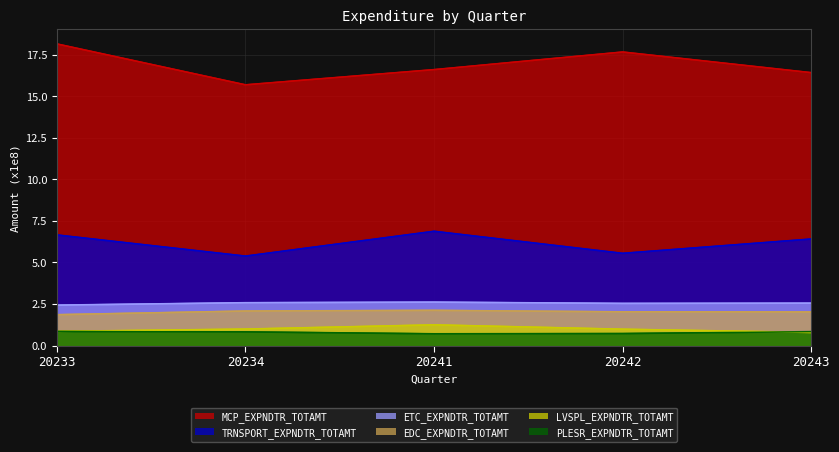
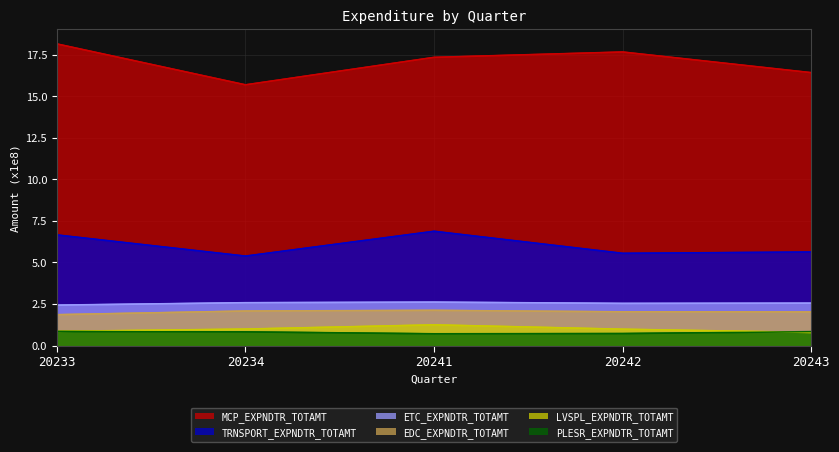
MCP_EXPNDTR_TOTAMT, 20241: 16.6 -> 17.3
TRNSPORT_EXPNDTR_TOTAMT, 20243: 6.4 -> 5.6
